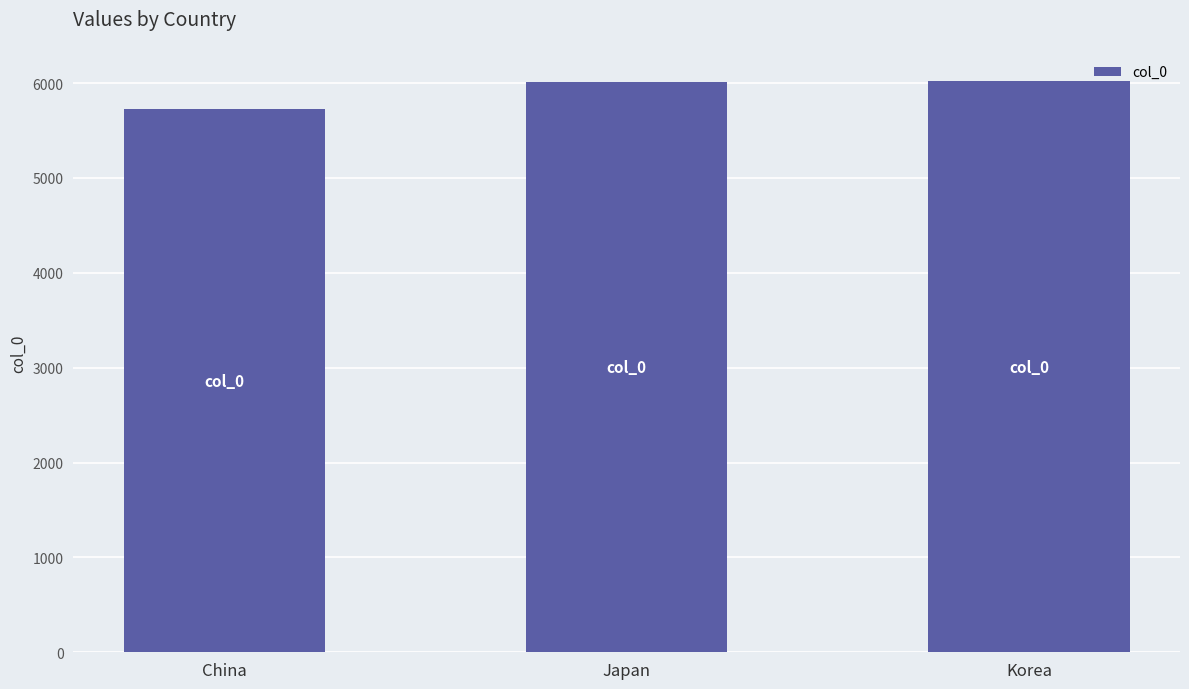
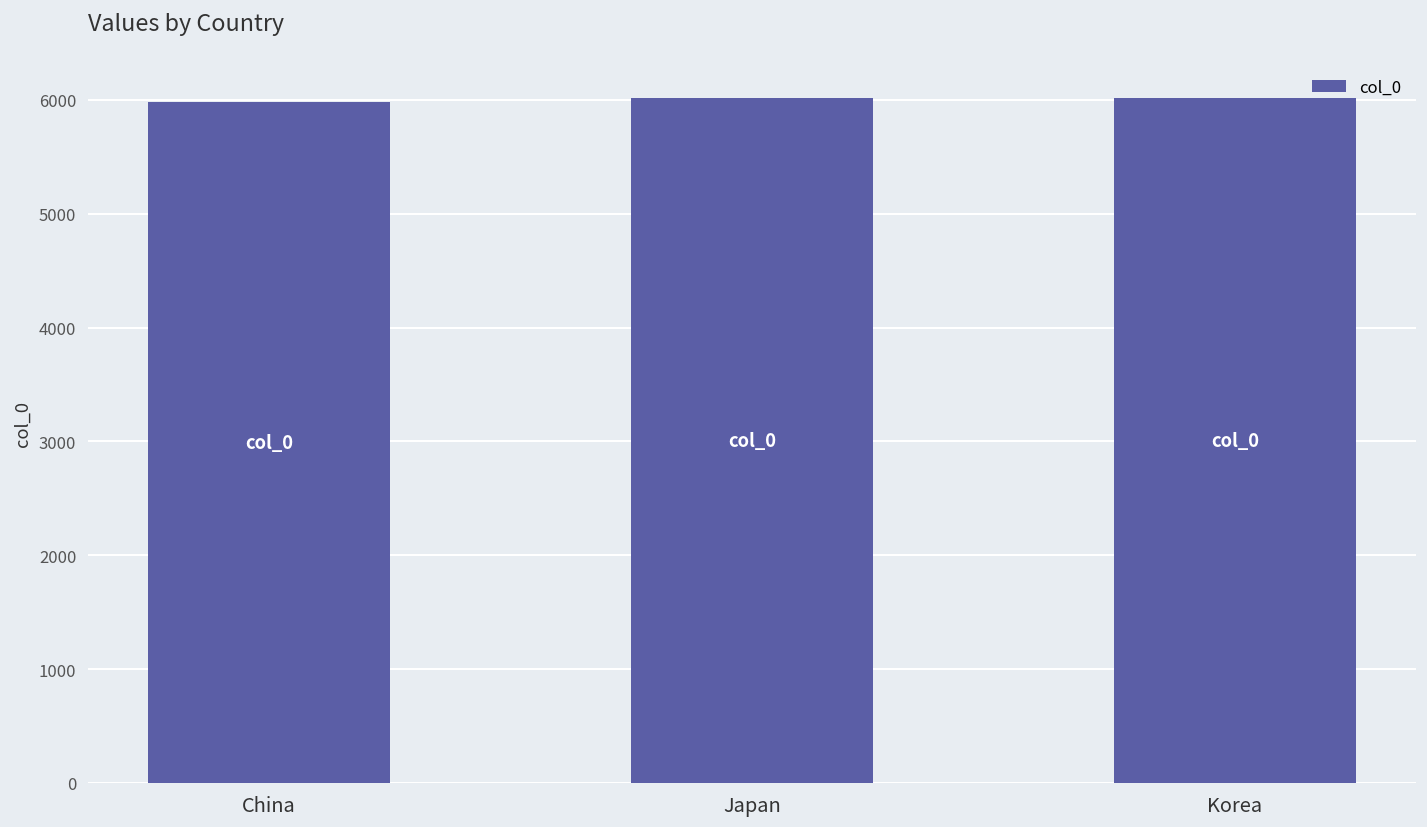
China: 5700 -> 6000
